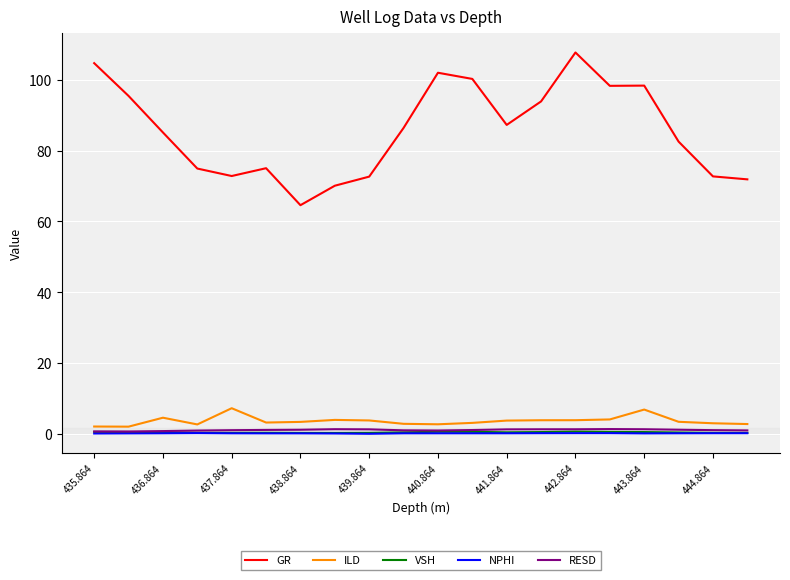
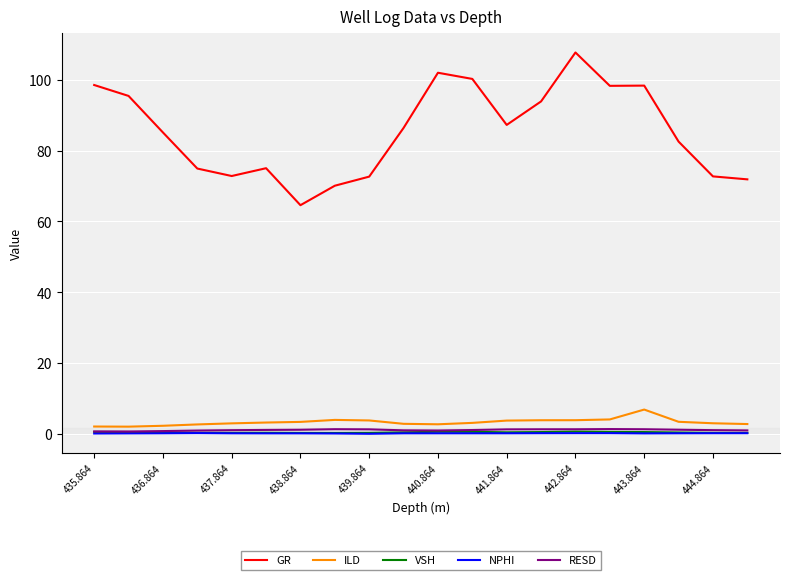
GR, 435.864: 105 -> 99
ILD, 436.864: 5 -> 2
ILD, 437.864: 7 -> 3
